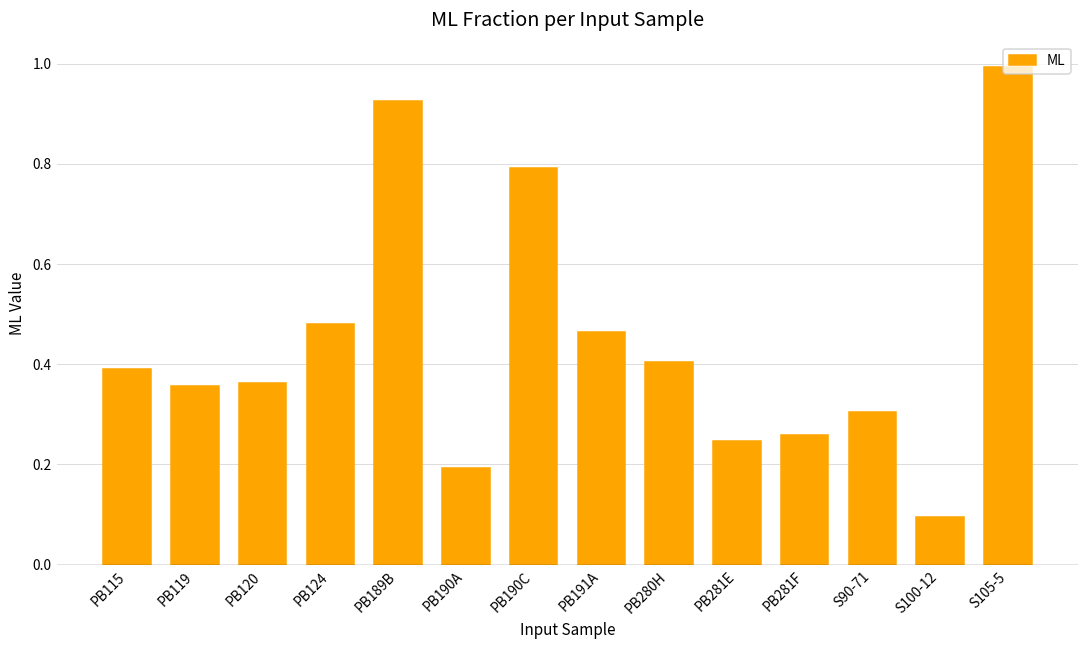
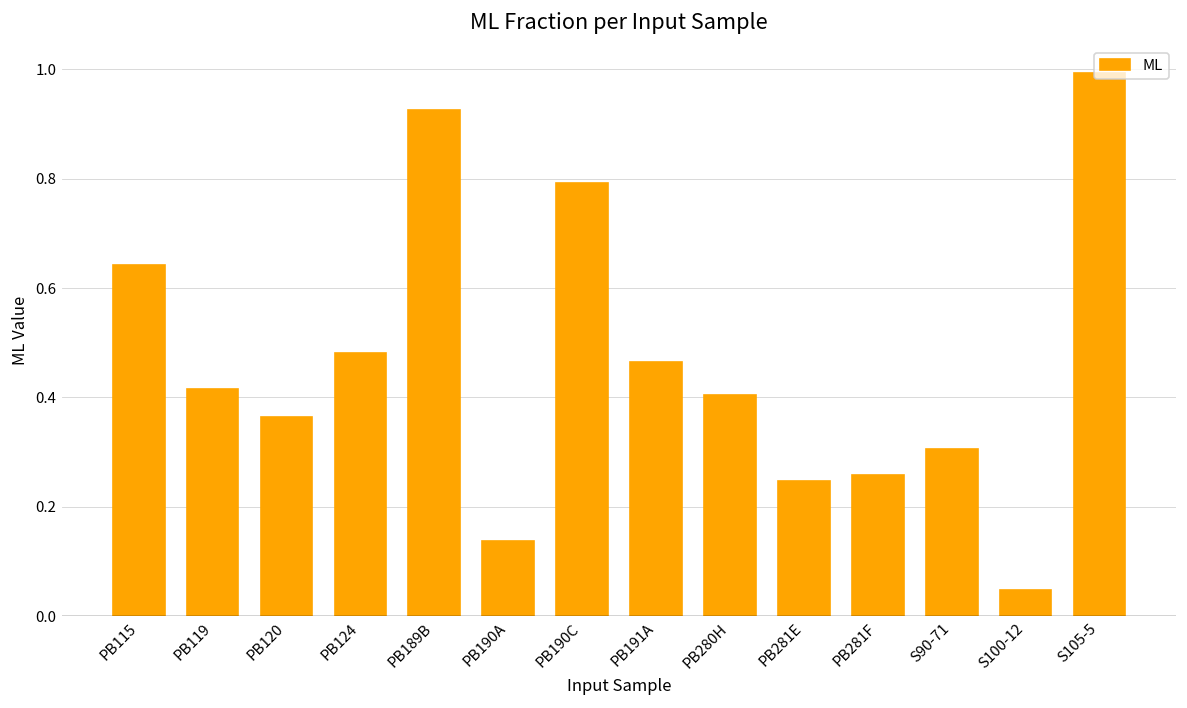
PB115: 0.39 -> 0.64
PB119: 0.36 -> 0.42
PB190A: 0.19 -> 0.14
S100-12: 0.10 -> 0.05
